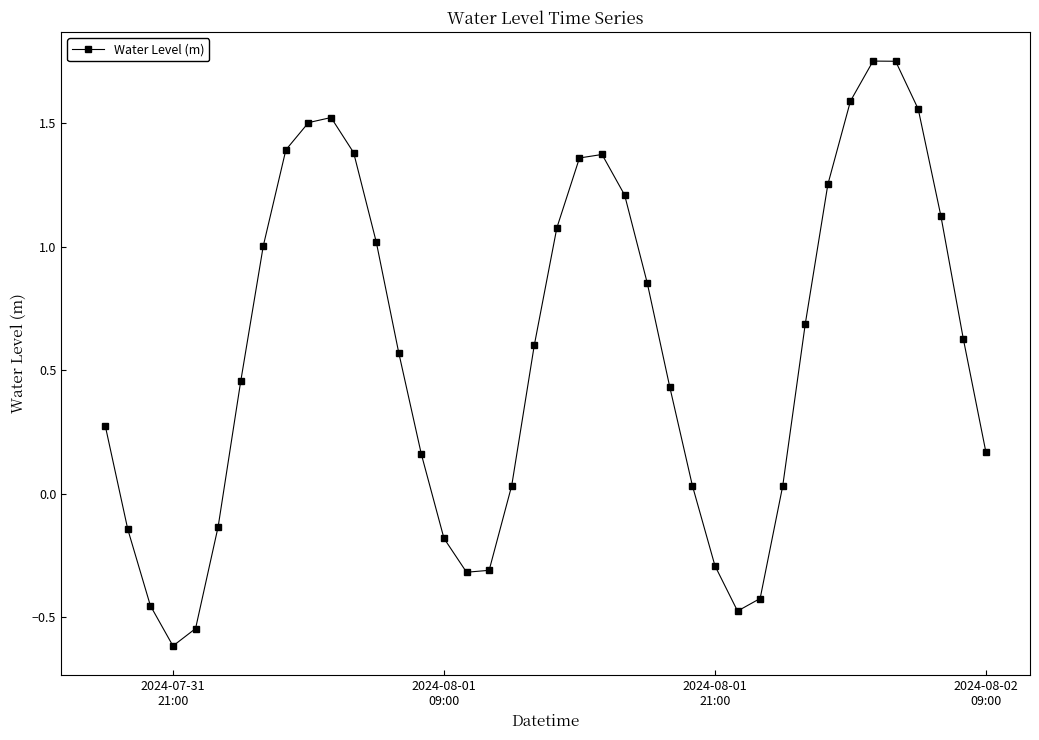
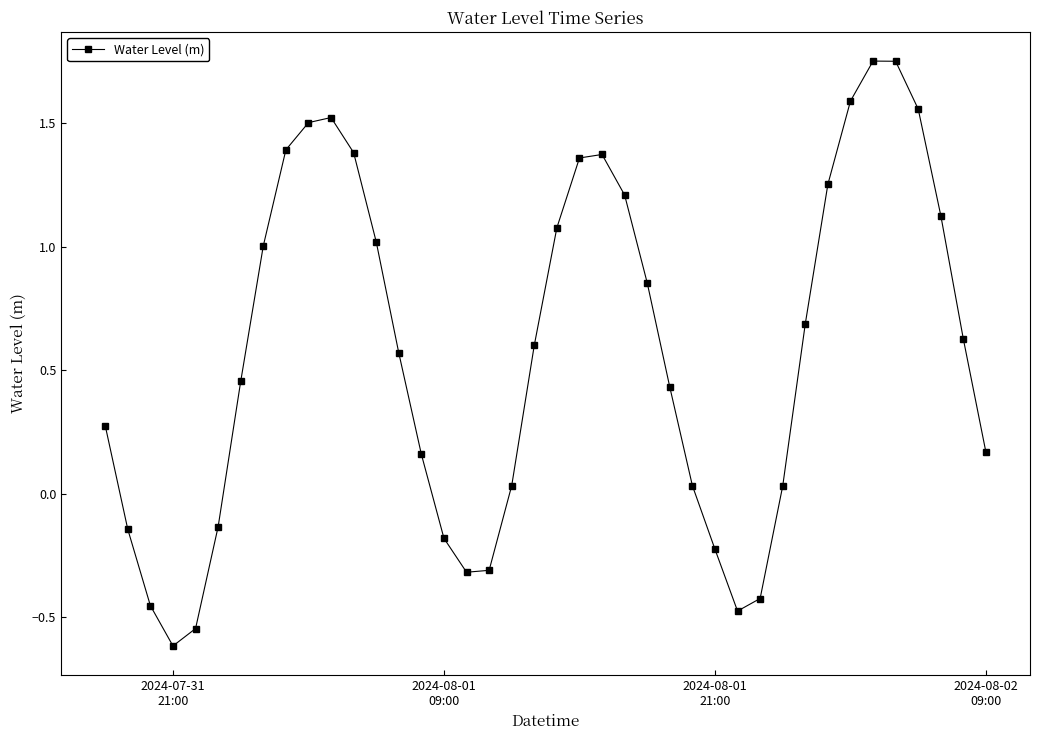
2024-08-01 21:00: -0.29 -> -0.22
